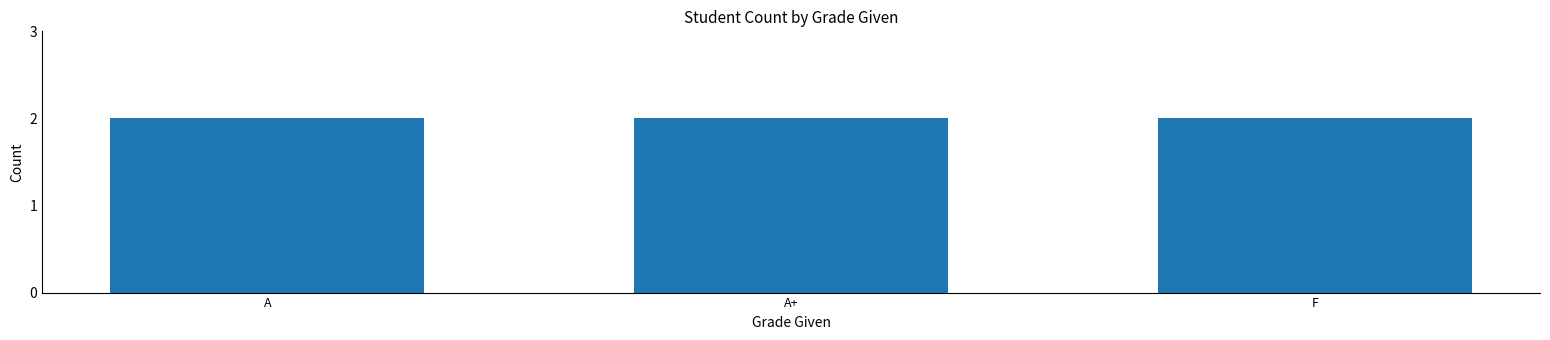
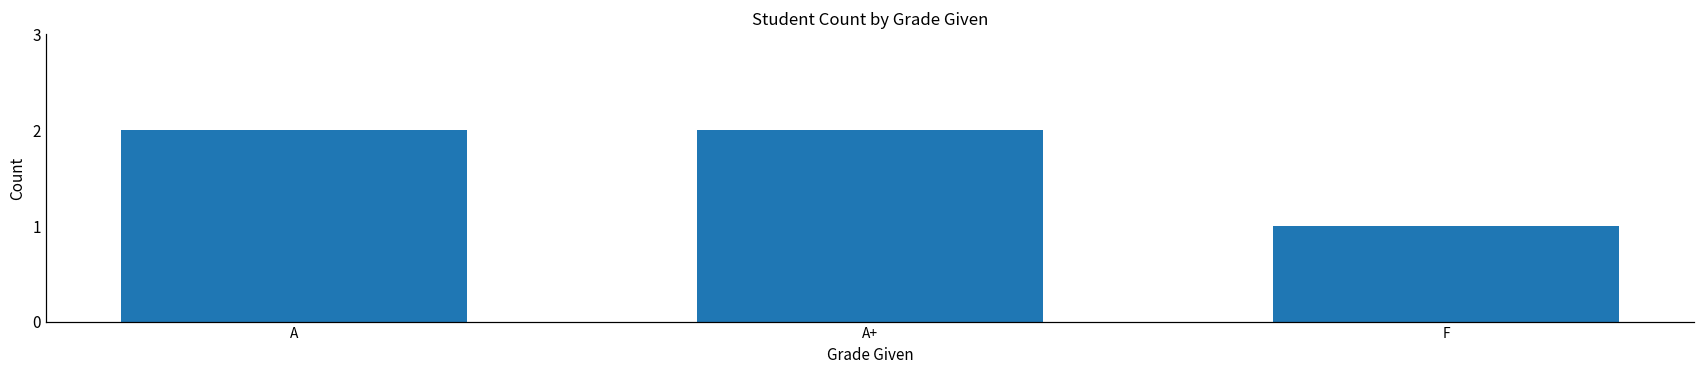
F: 2 -> 1
